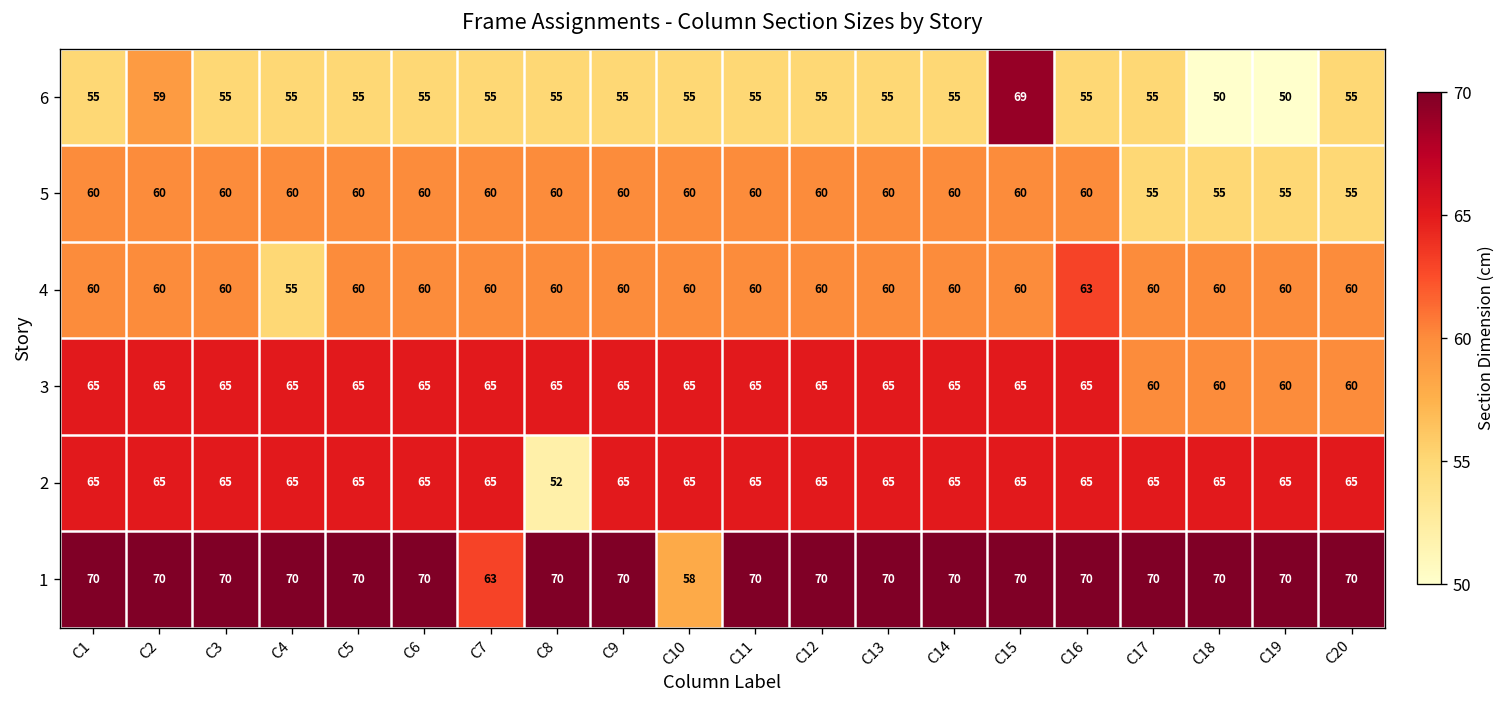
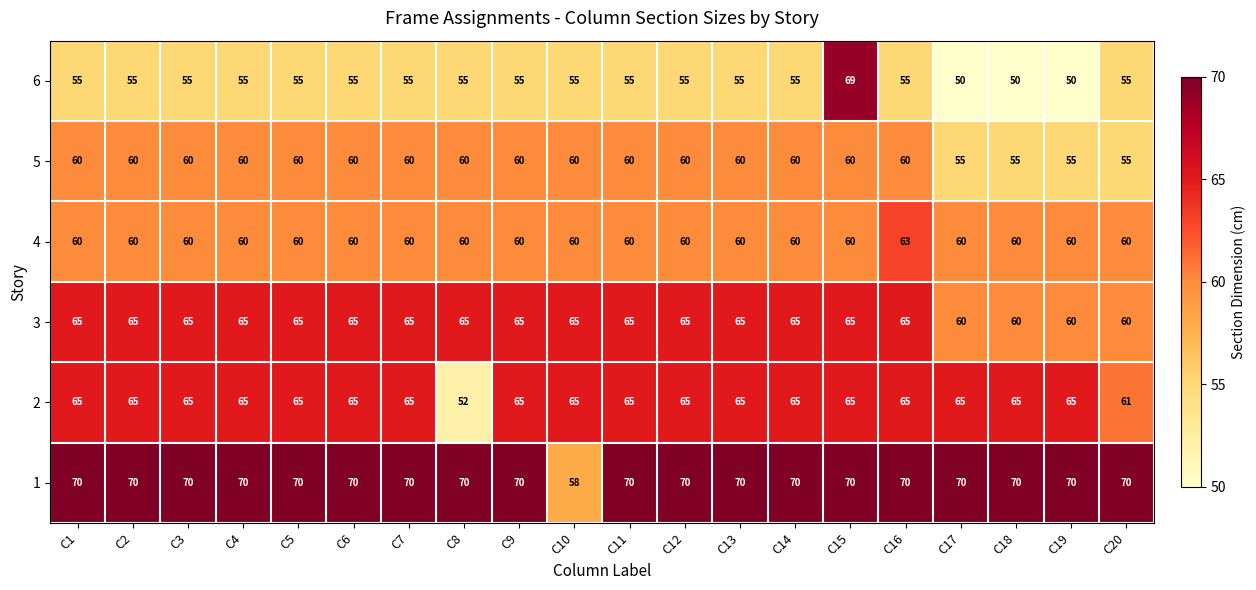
6, C2: 59 -> 55
6, C17: 55 -> 50
4, C4: 55 -> 60
2, C20: 65 -> 61
1, C7: 63 -> 70
